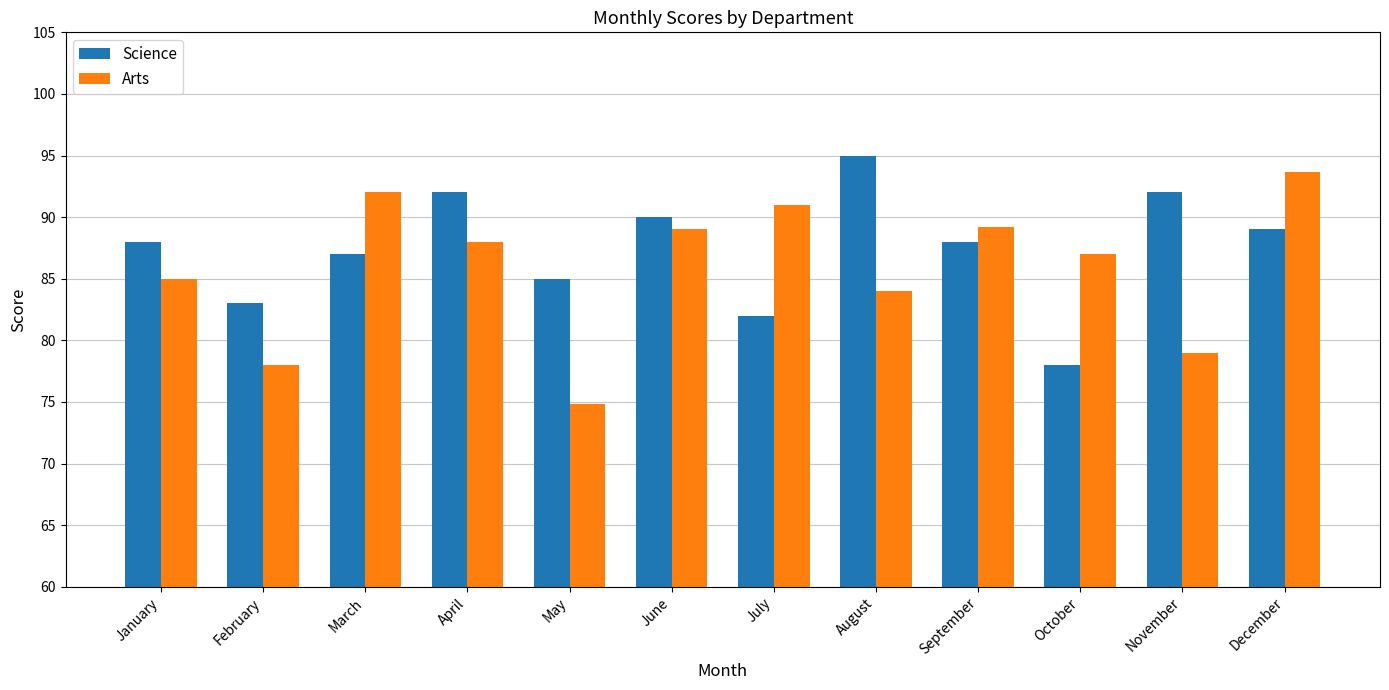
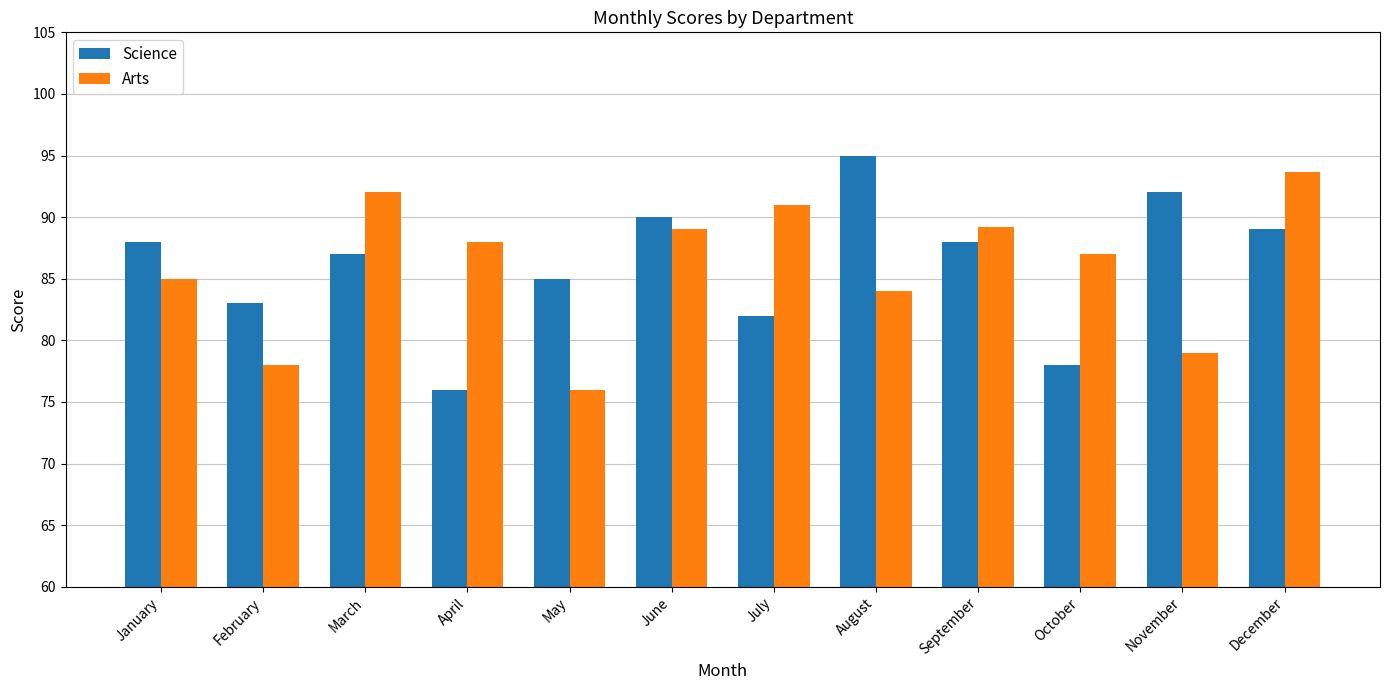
Science, April: 92 -> 76
Arts, May: 74.8 -> 76.0
